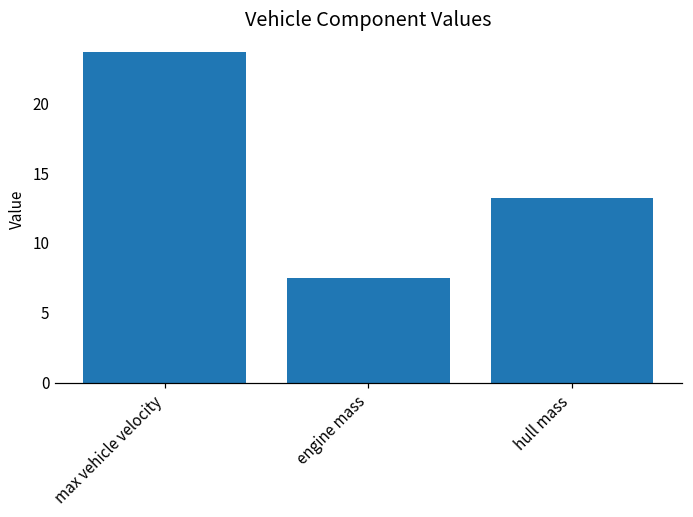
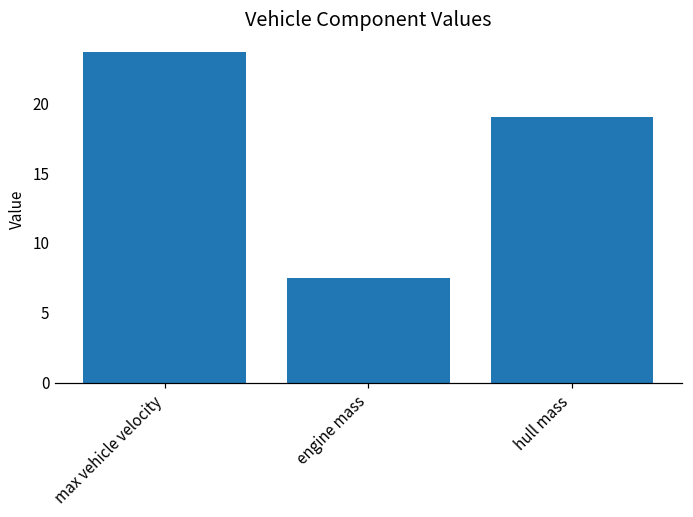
hull mass: 13.2 -> 19.0
